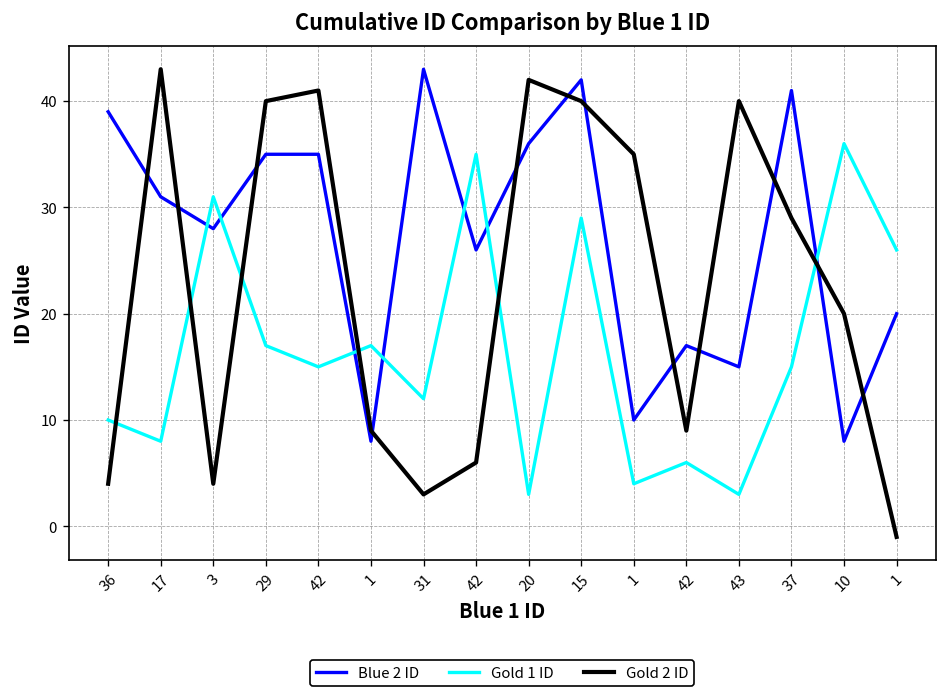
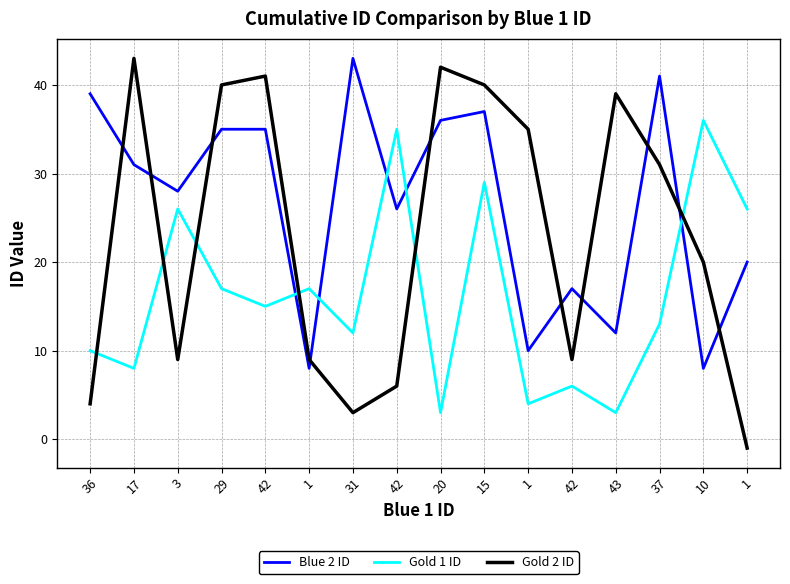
Gold 1 ID, 3: 31 -> 26
Gold 2 ID, 3: 4 -> 9
Blue 2 ID, 15: 42 -> 37
Blue 2 ID, 43: 15 -> 12
Gold 2 ID, 43: 40 -> 39
Gold 1 ID, 37: 15 -> 13
Gold 2 ID, 37: 29 -> 31
